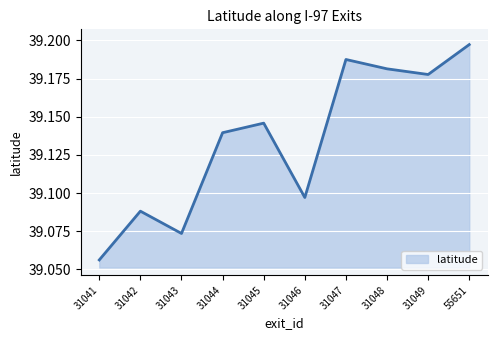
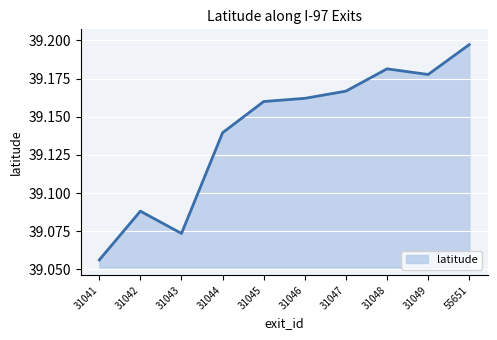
31045: 39.146 -> 39.160
31046: 39.097 -> 39.162
31047: 39.188 -> 39.167
